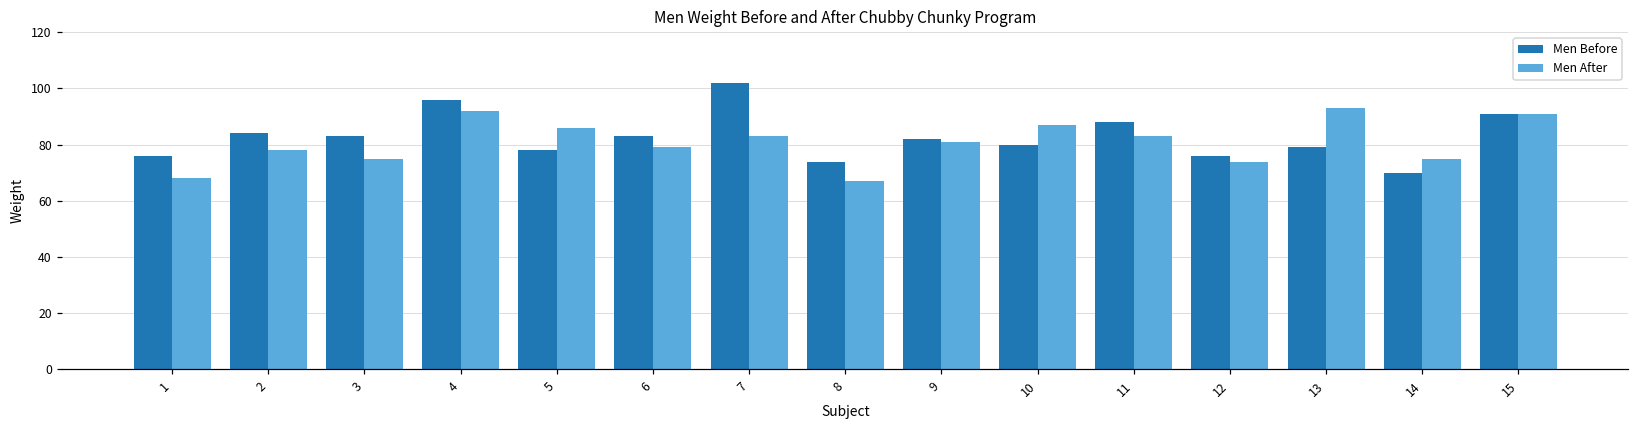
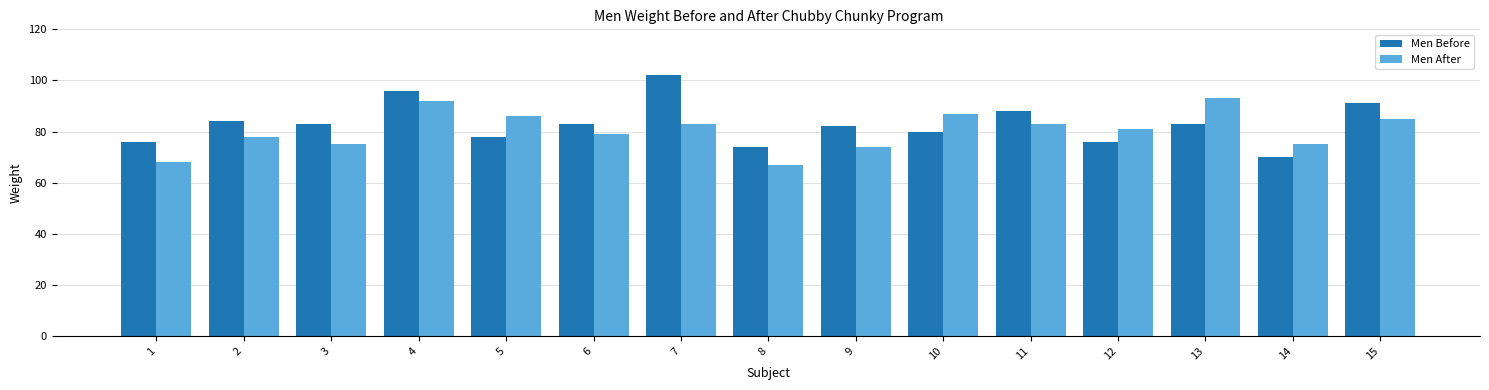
Men After, 9: 81 -> 74
Men After, 12: 74 -> 81
Men Before, 13: 79 -> 83
Men After, 15: 91 -> 85
